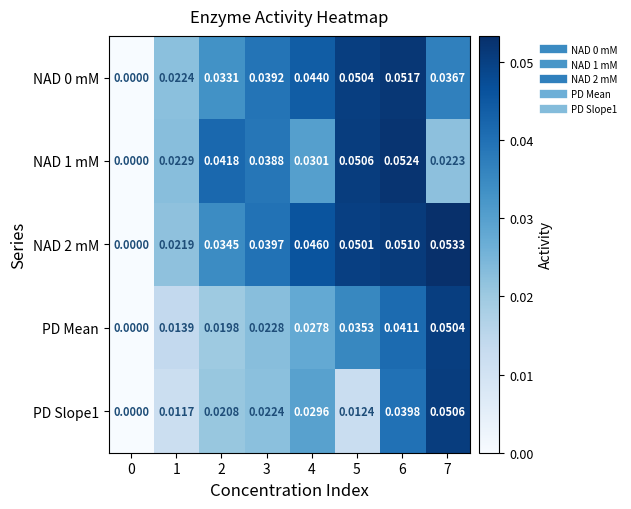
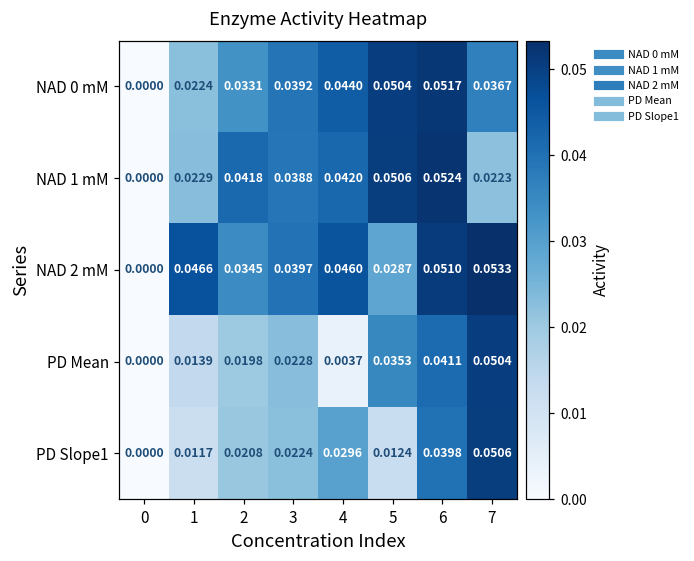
NAD 1 mM, 4: 0.0301 -> 0.0420
NAD 2 mM, 1: 0.0219 -> 0.0466
NAD 2 mM, 5: 0.0501 -> 0.0287
PD Mean, 4: 0.0278 -> 0.0037
